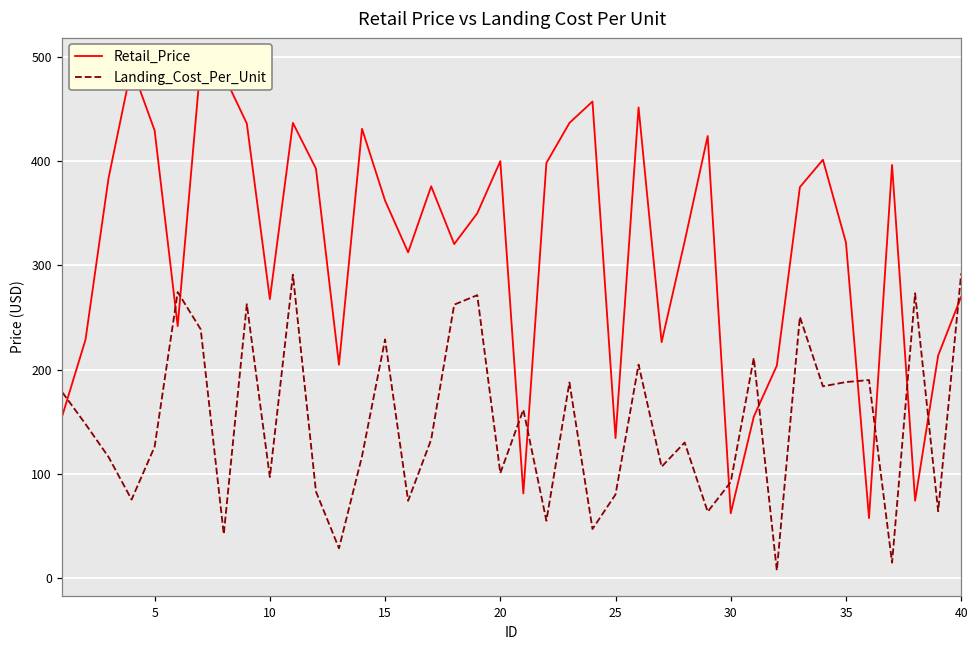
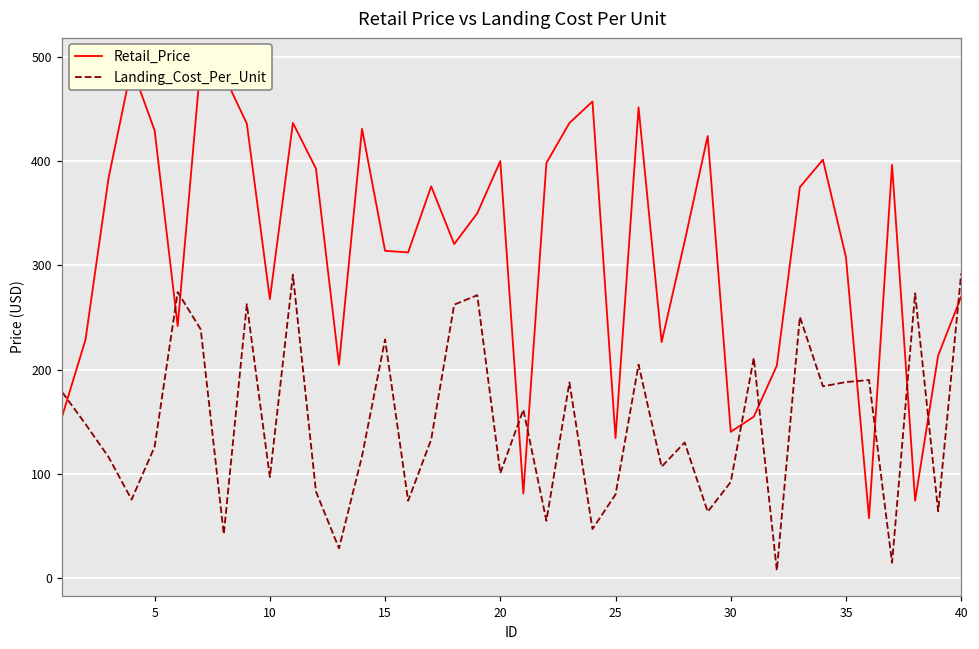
Retail_Price, 15: 360 -> 310
Retail_Price, 30: 60 -> 140
Retail_Price, 35: 320 -> 310
